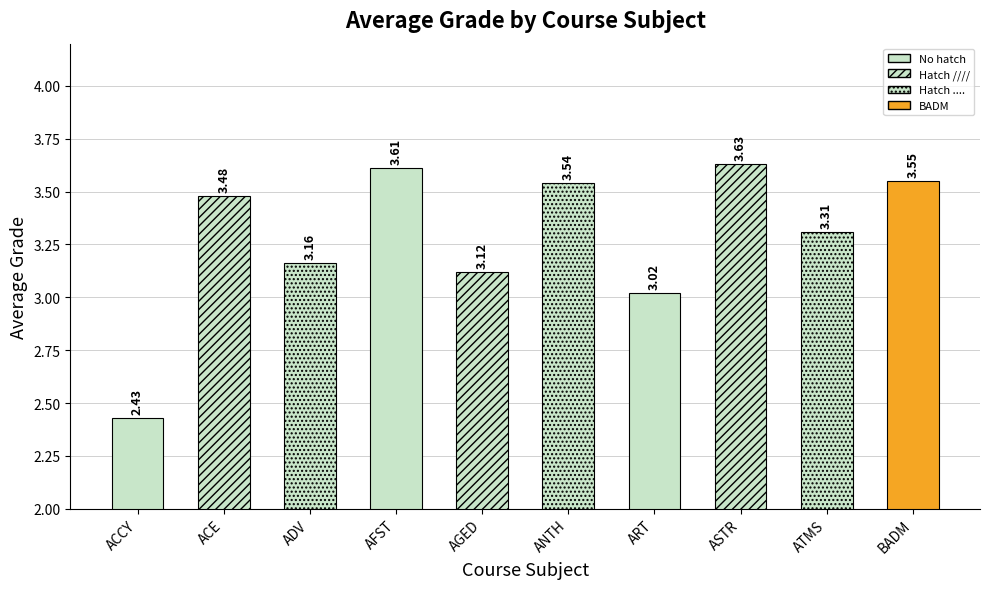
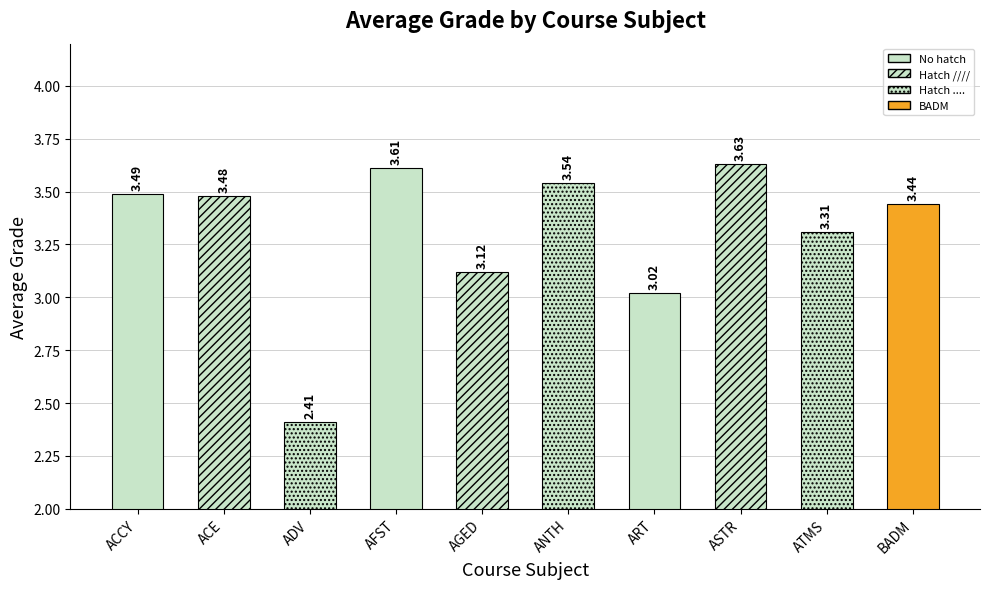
ACCY: 2.43 -> 3.49
ADV: 3.16 -> 2.41
BADM: 3.55 -> 3.44
